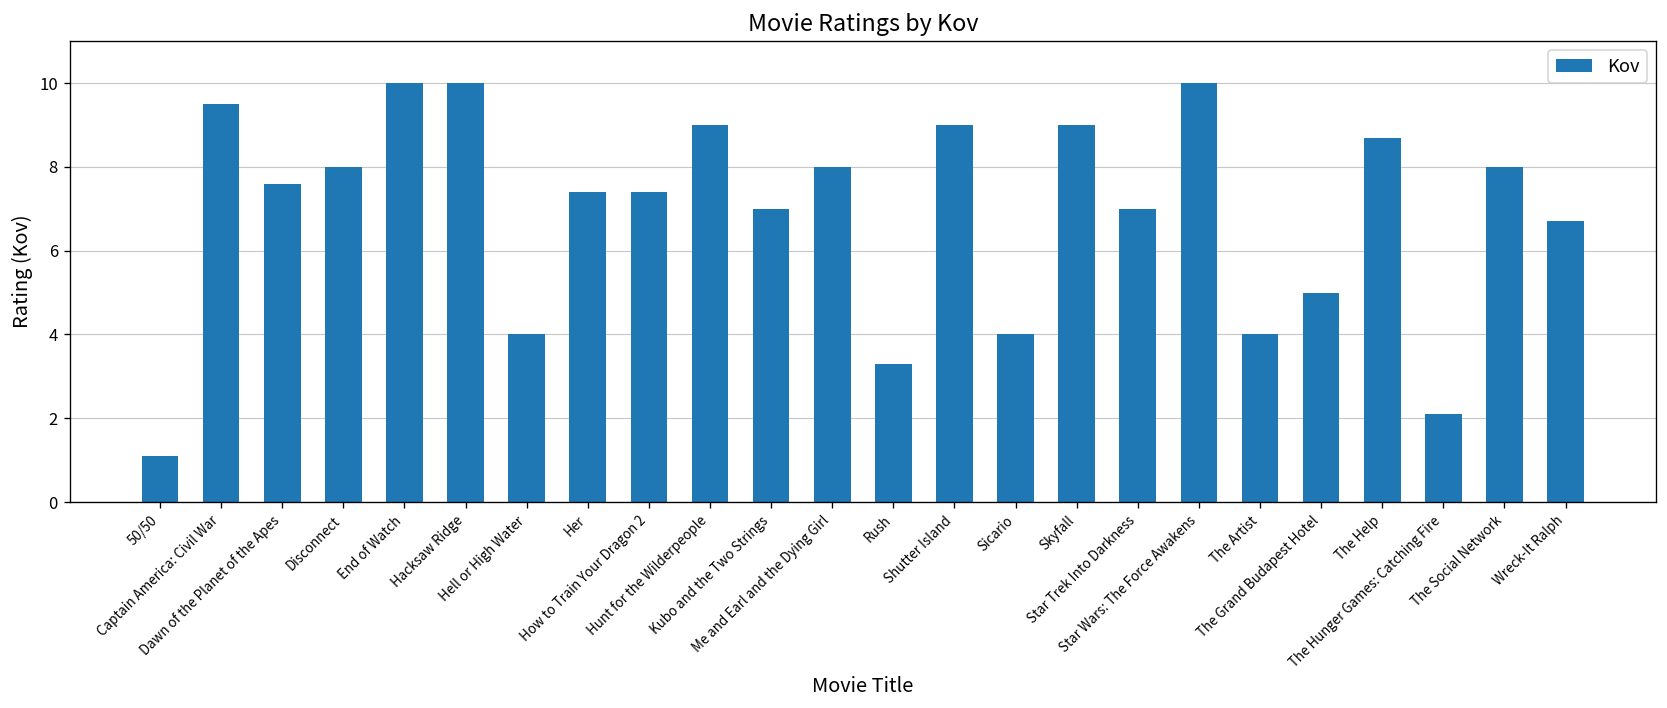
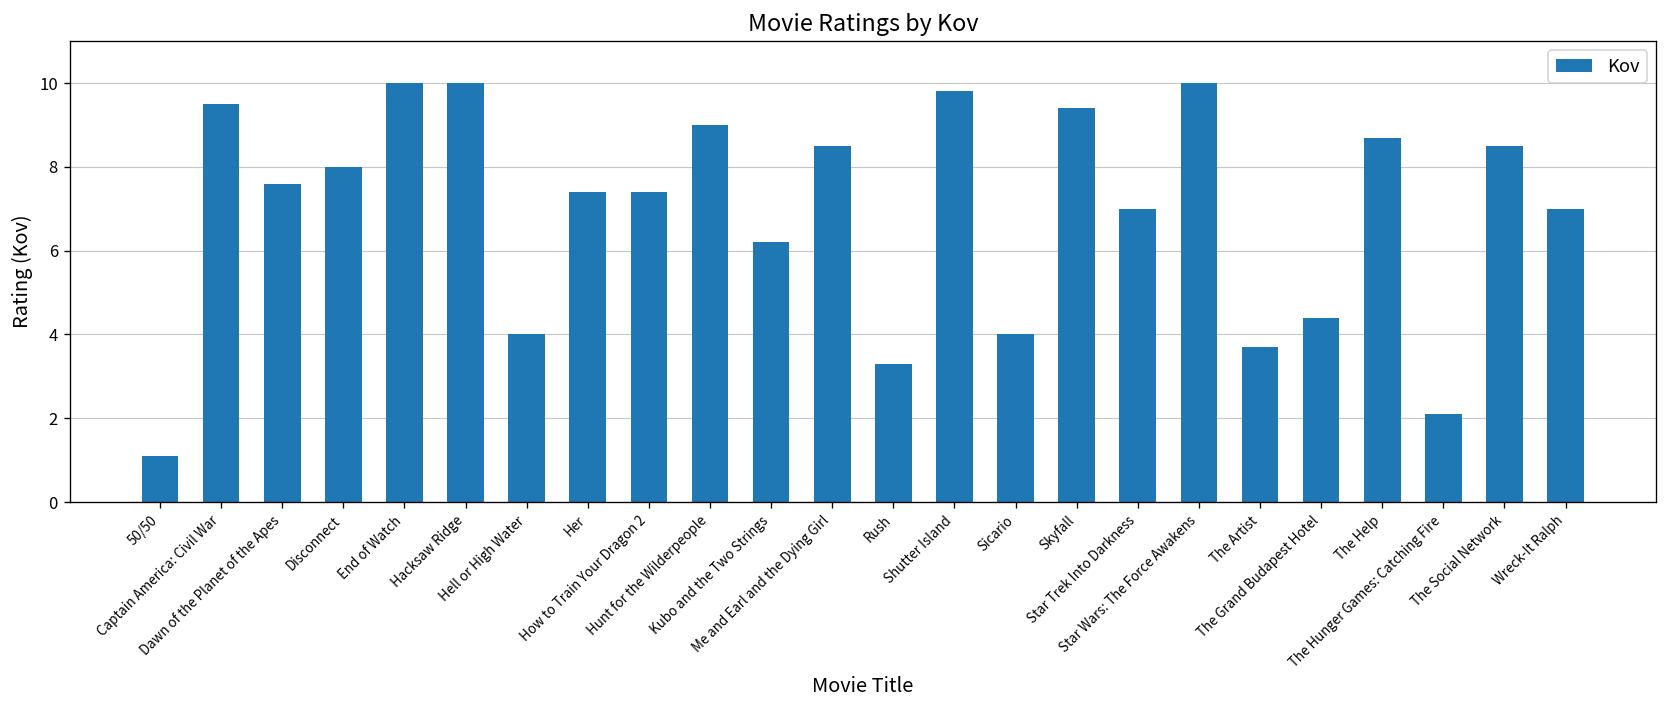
Kubo and the Two Strings: 7.0 -> 6.2
Me and Earl and the Dying Girl: 8.0 -> 8.5
Shutter Island: 9.0 -> 9.8
Skyfall: 9.0 -> 9.4
The Artist: 4.0 -> 3.7
The Grand Budapest Hotel: 5.0 -> 4.4
The Social Network: 8.0 -> 8.5
Wreck-It Ralph: 6.7 -> 7.0
